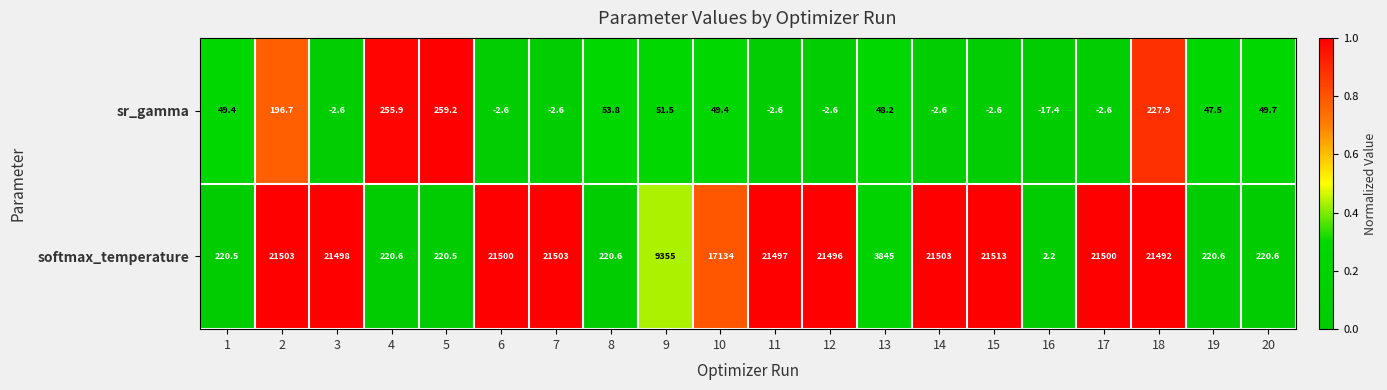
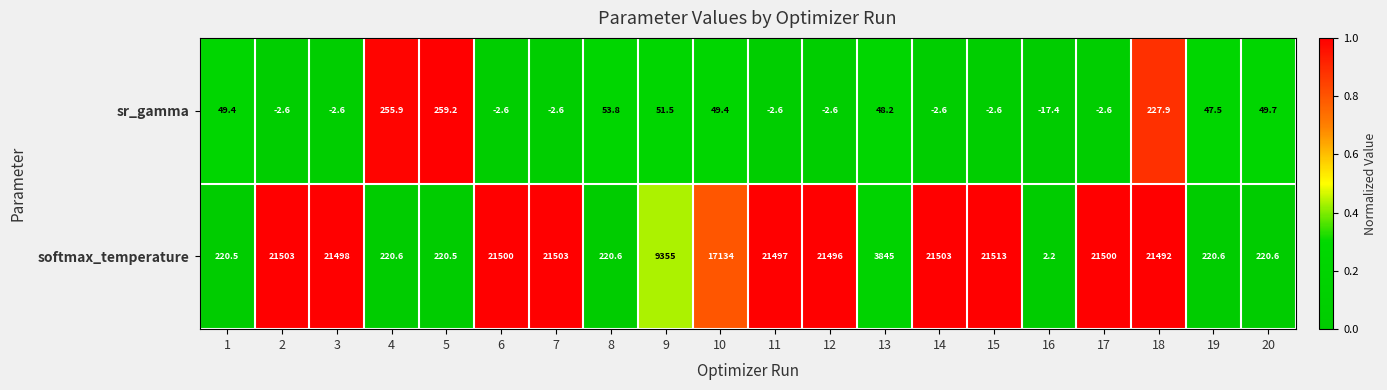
sr_gamma, 2: 196.7 -> -2.6
